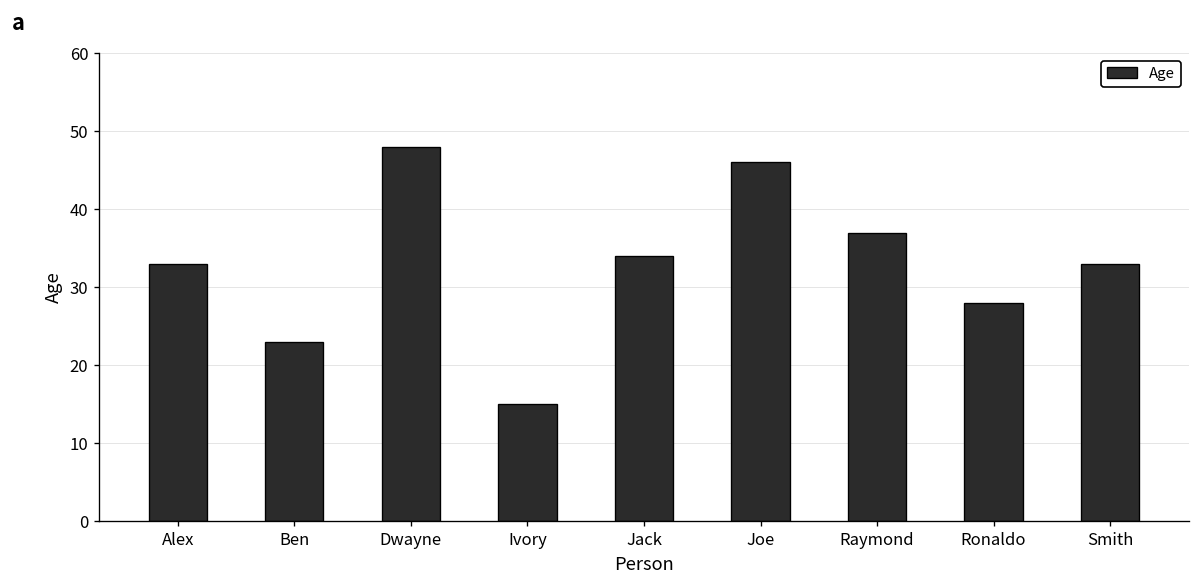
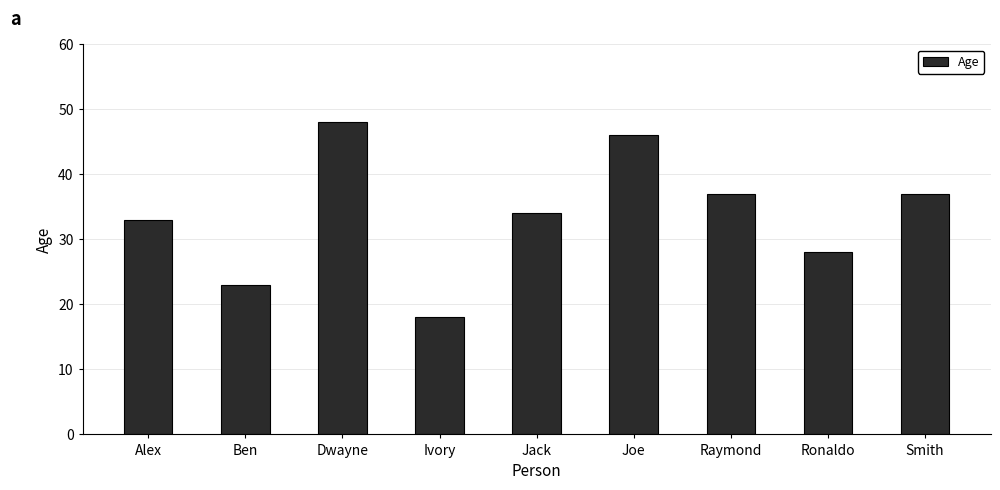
Ivory: 15 -> 18
Smith: 33 -> 37
